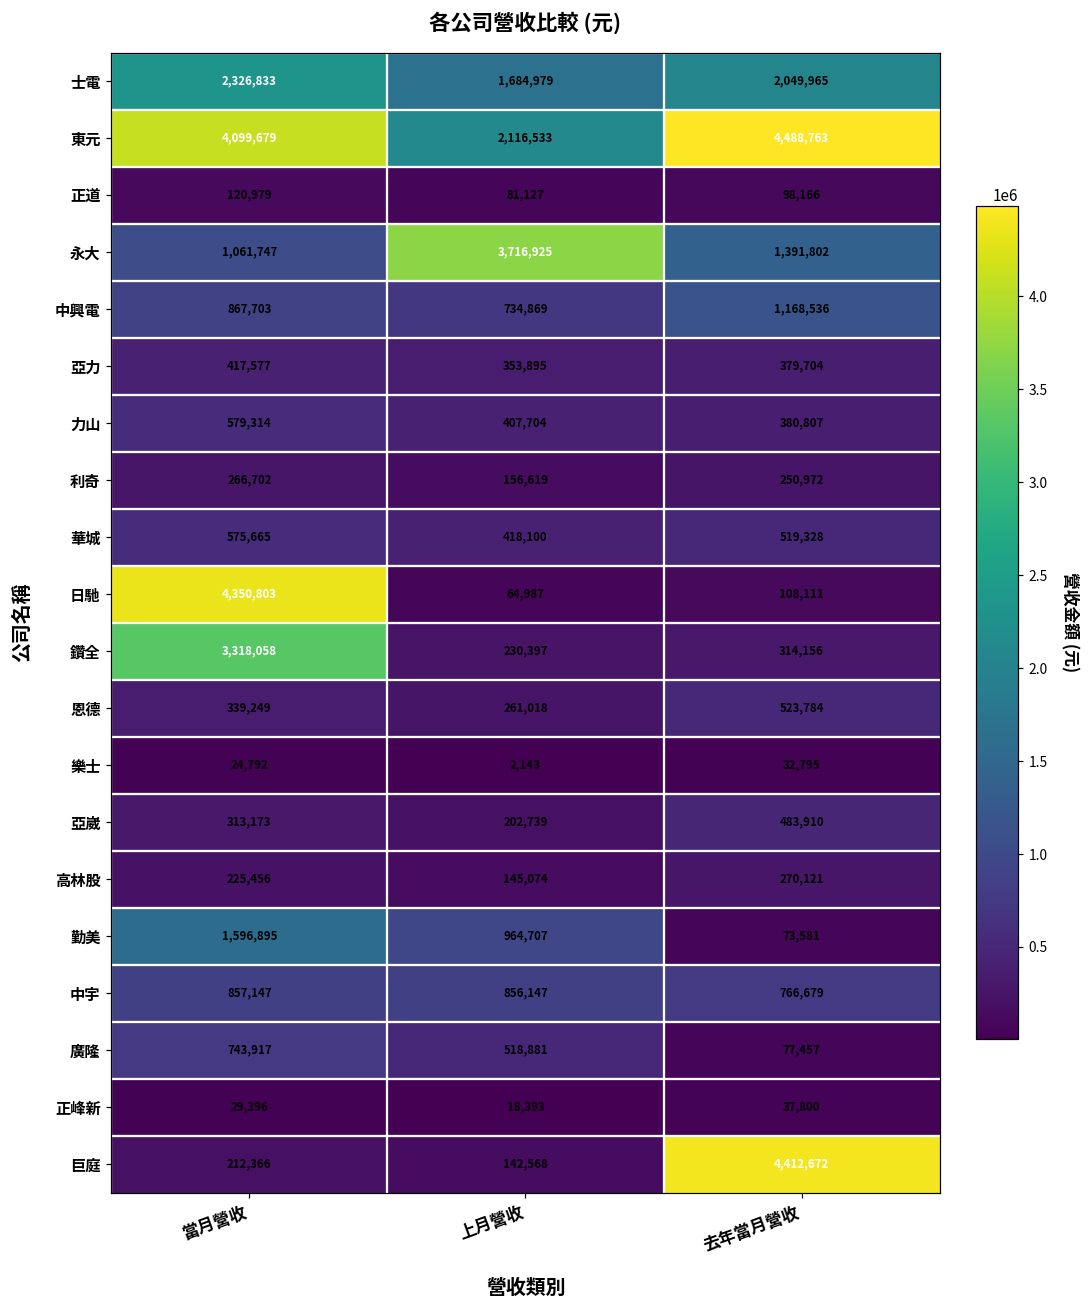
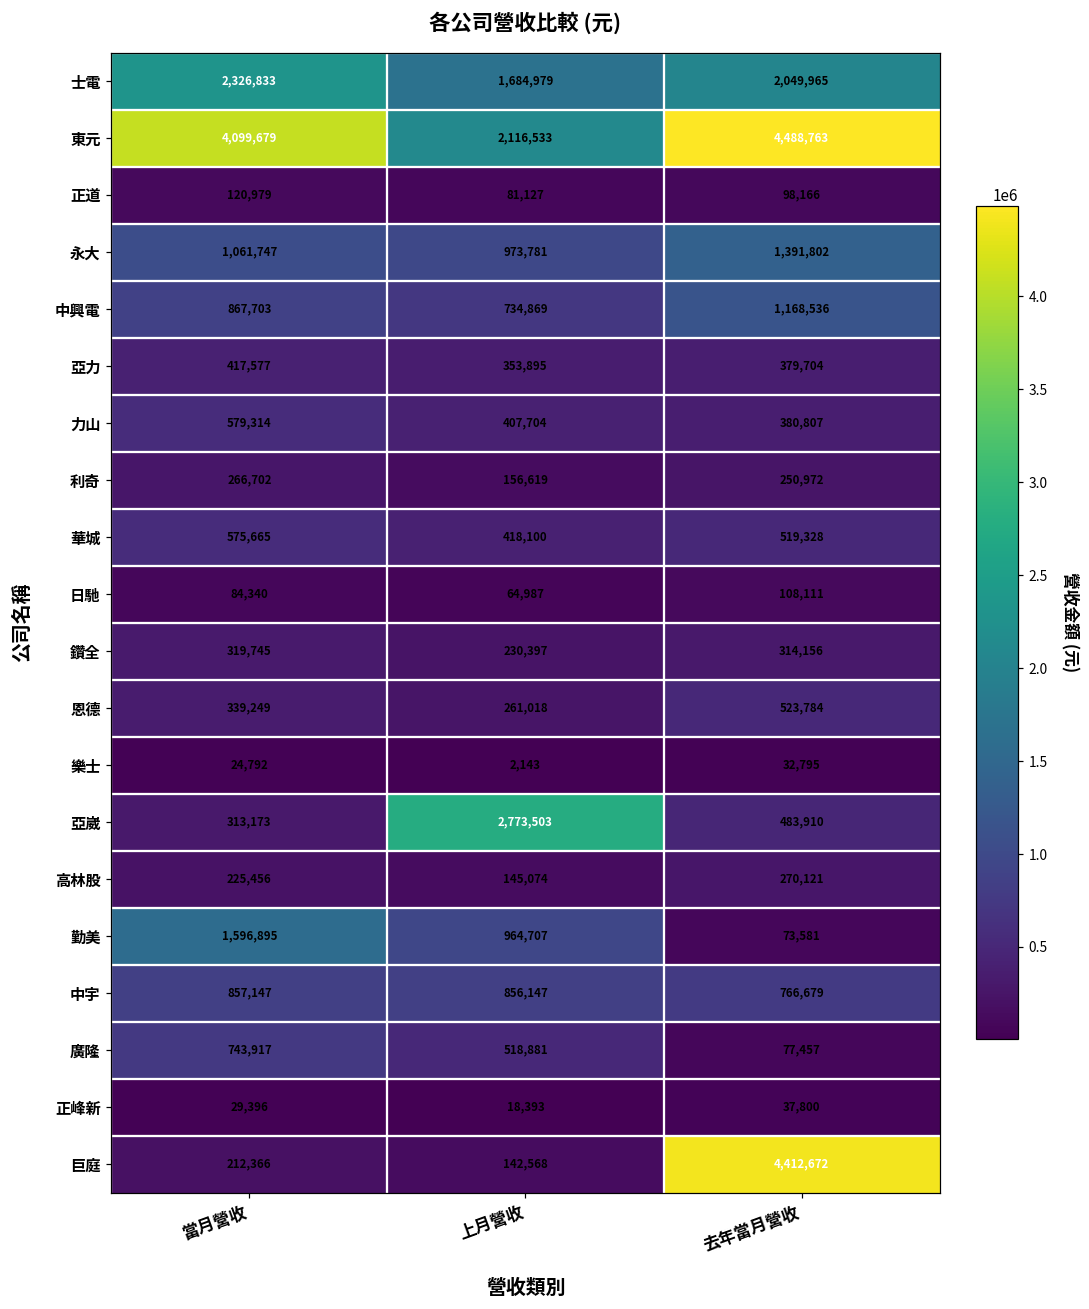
永大, 上月營收: 3,716,925 -> 973,781
日馳, 當月營收: 4,350,803 -> 84,340
鑽全, 當月營收: 3,318,058 -> 319,745
亞崴, 上月營收: 202,739 -> 2,773,503
